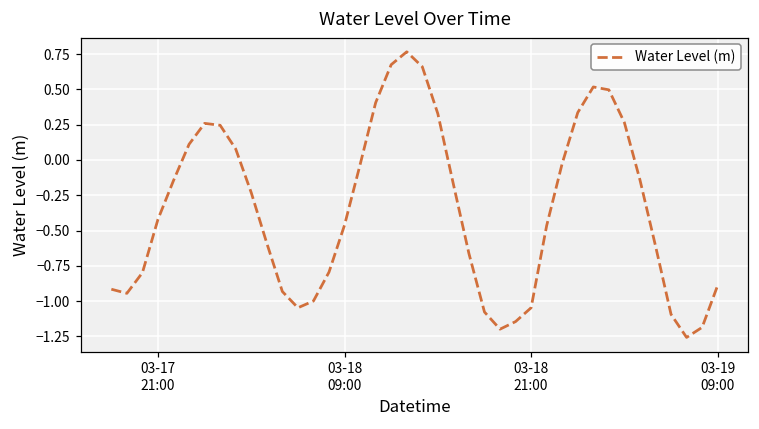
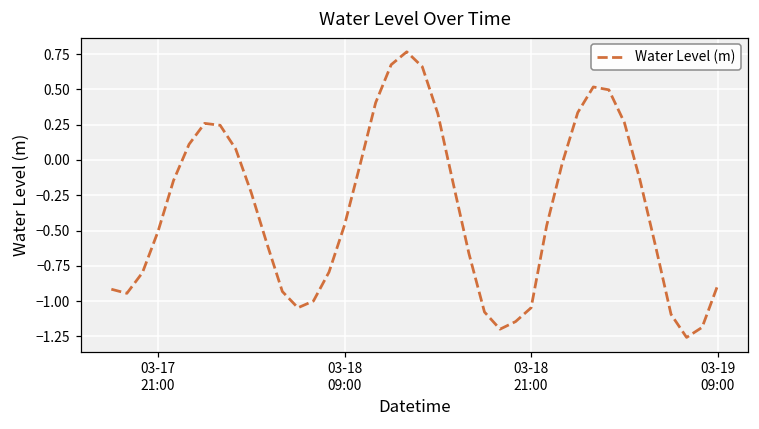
03-17 21:00: -0.42 -> -0.51
